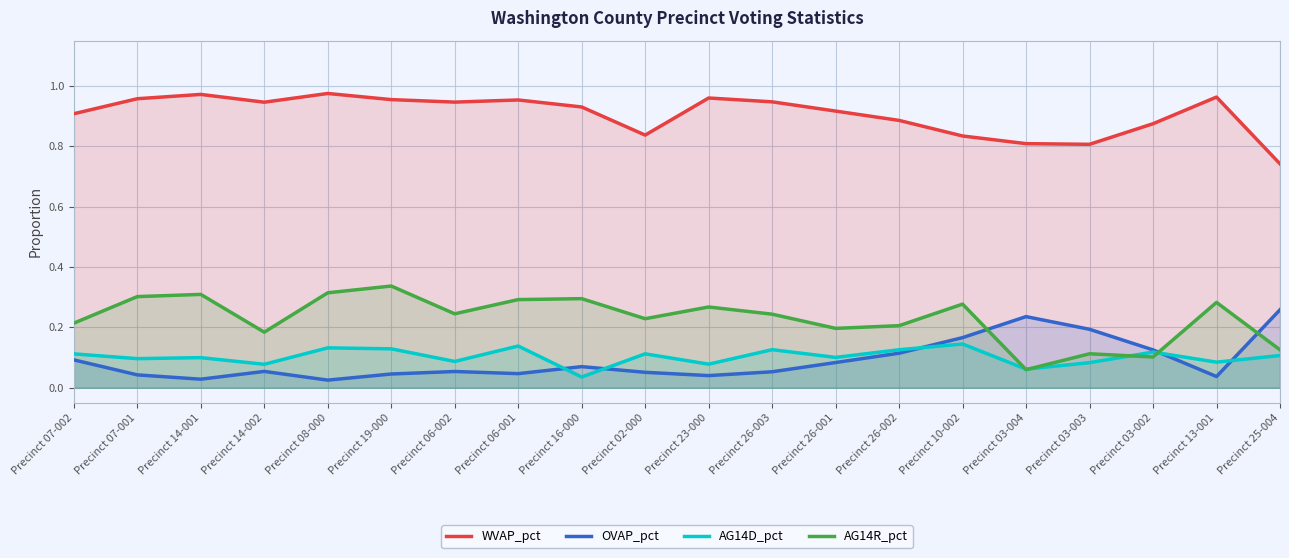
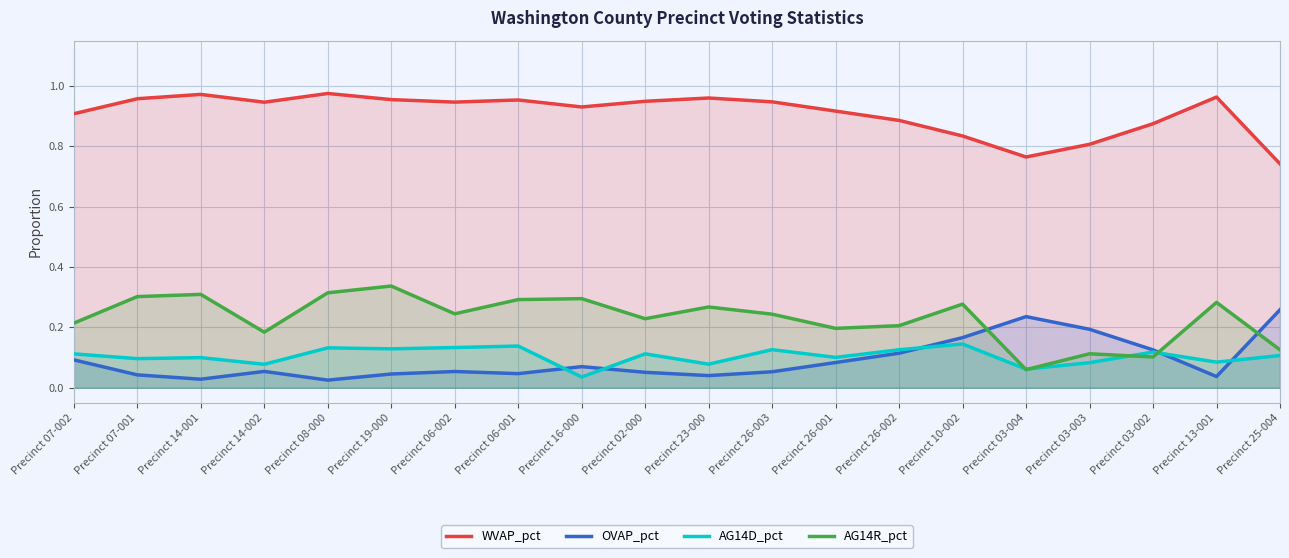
AG14D_pct, Precinct 06-002: 0.09 -> 0.13
WVAP_pct, Precinct 02-000: 0.84 -> 0.95
WVAP_pct, Precinct 03-004: 0.81 -> 0.76
